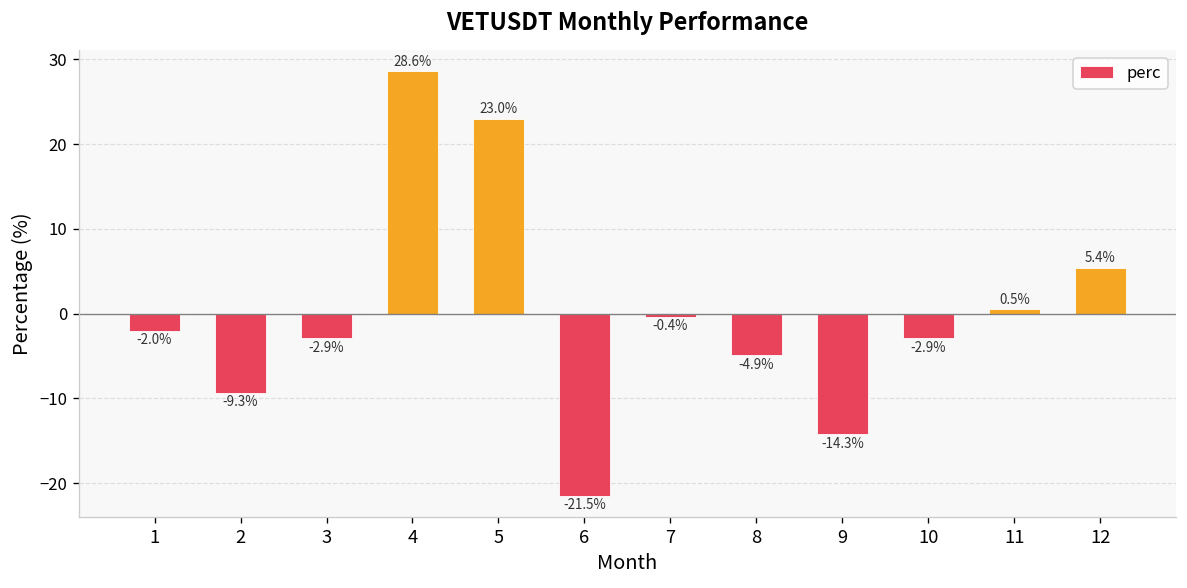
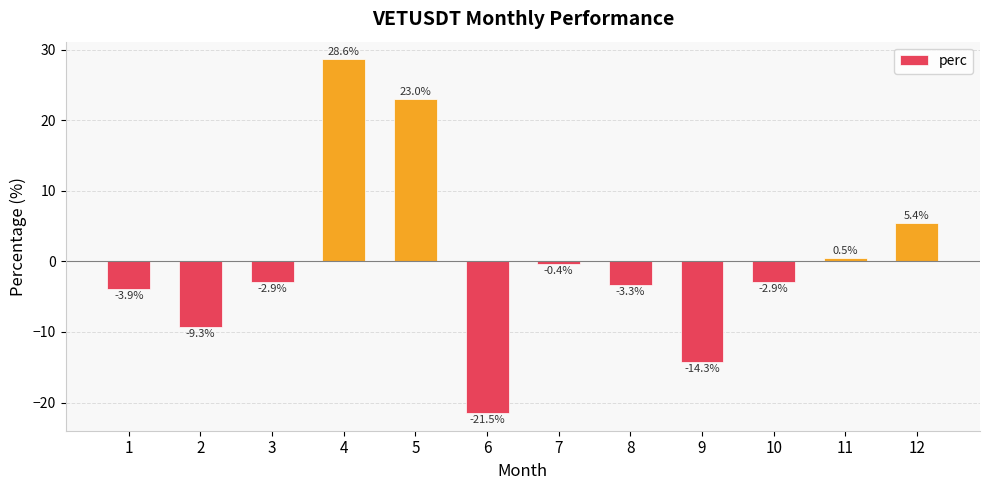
1: -2.0% -> -3.9%
8: -4.9% -> -3.3%
